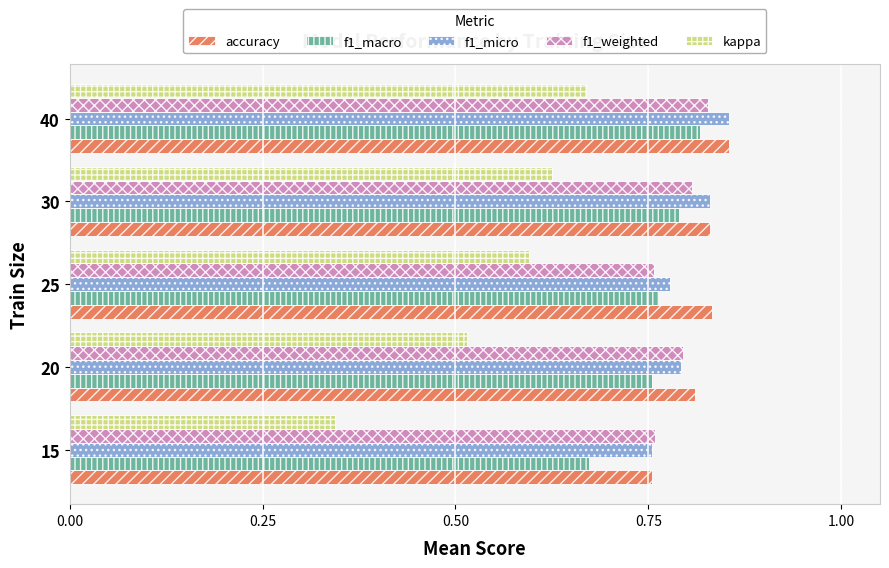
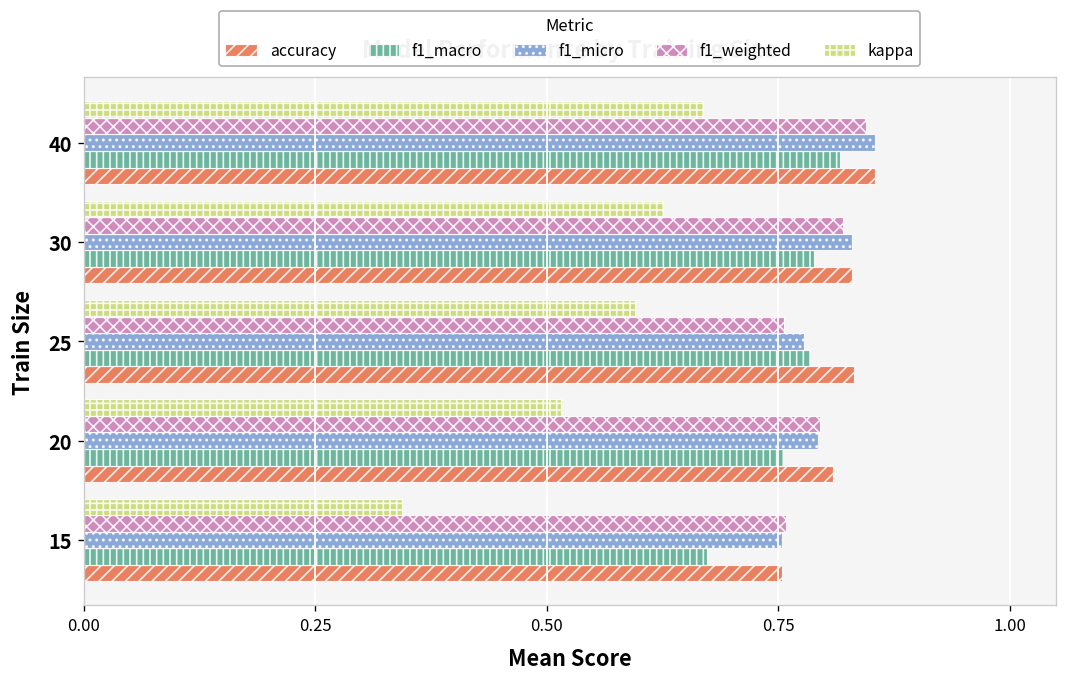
f1_weighted, 40: 0.83 -> 0.85
f1_weighted, 30: 0.81 -> 0.82
f1_macro, 25: 0.76 -> 0.78
